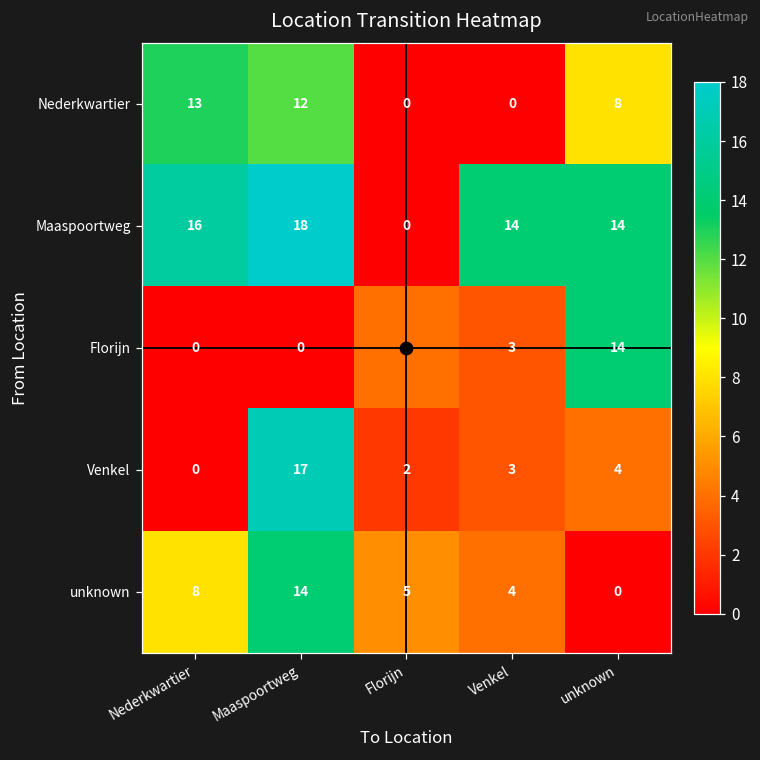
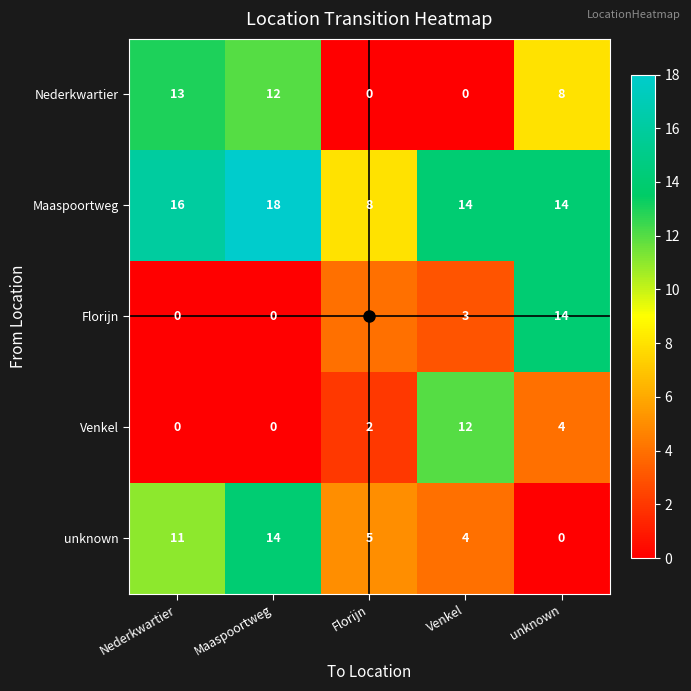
Maaspoortweg, Florijn: 0 -> 8
Venkel, Maaspoortweg: 17 -> 0
Venkel, Venkel: 3 -> 12
unknown, Nederkwartier: 8 -> 11
